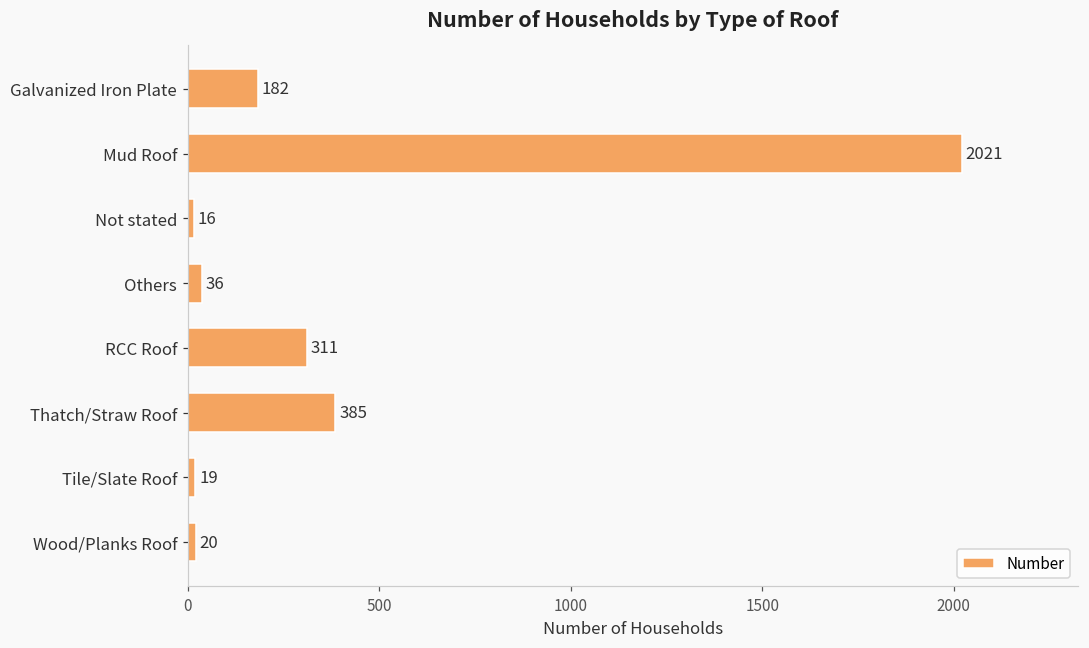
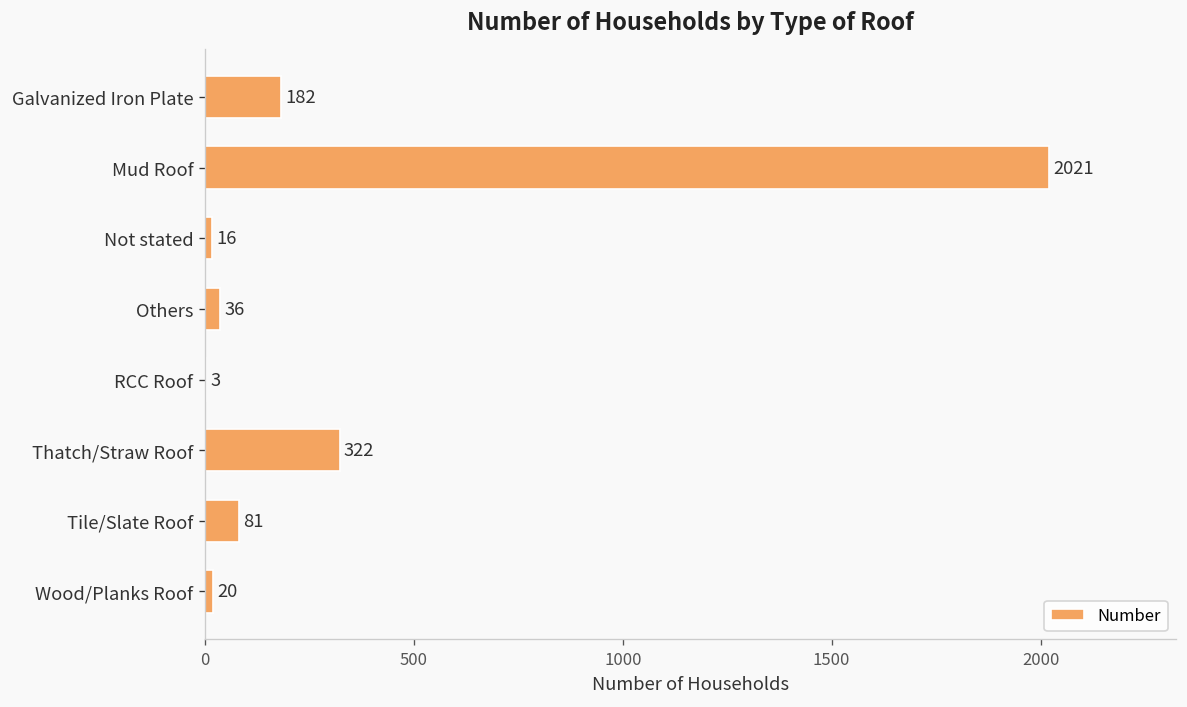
RCC Roof: 311 -> 3
Thatch/Straw Roof: 385 -> 322
Tile/Slate Roof: 19 -> 81
